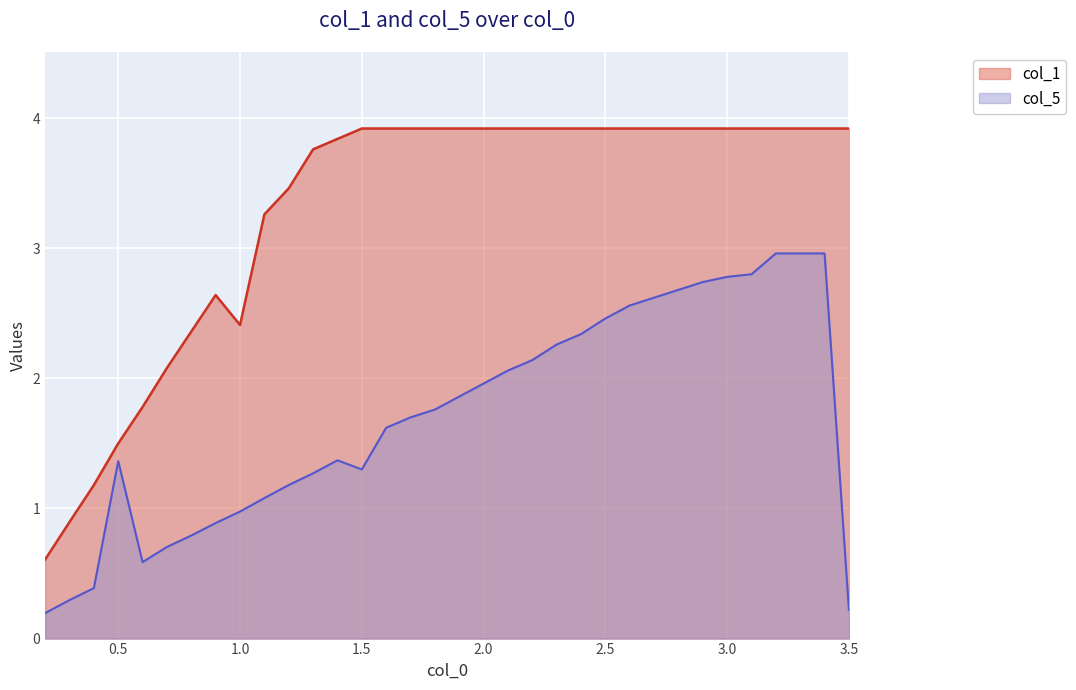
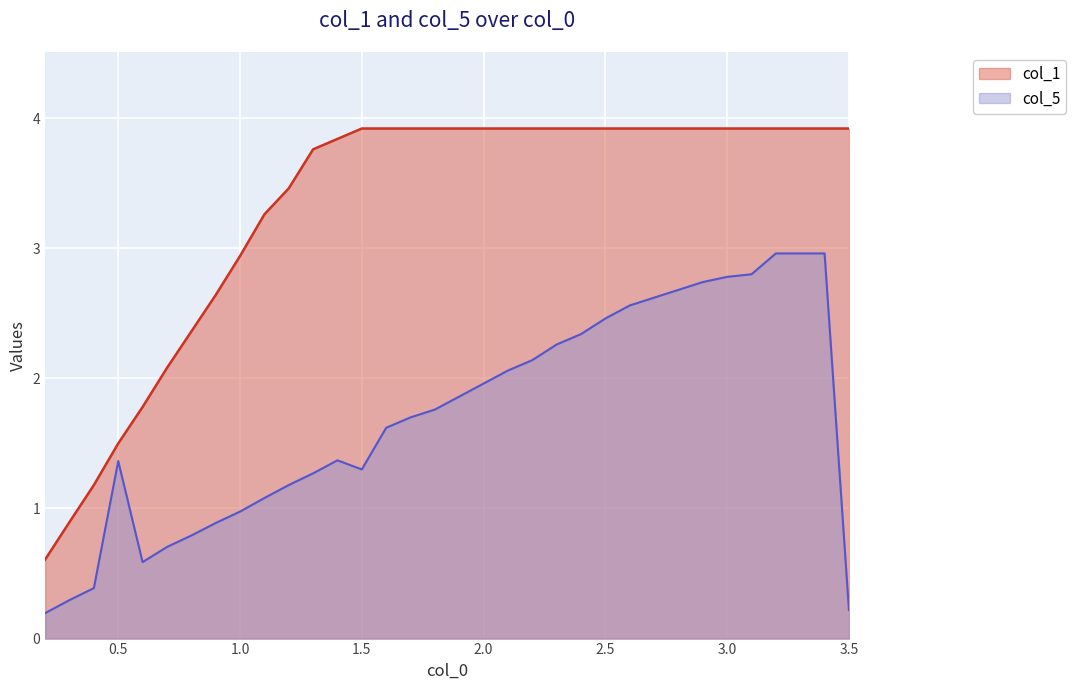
col_1, 1.0: 2.41 -> 2.94
